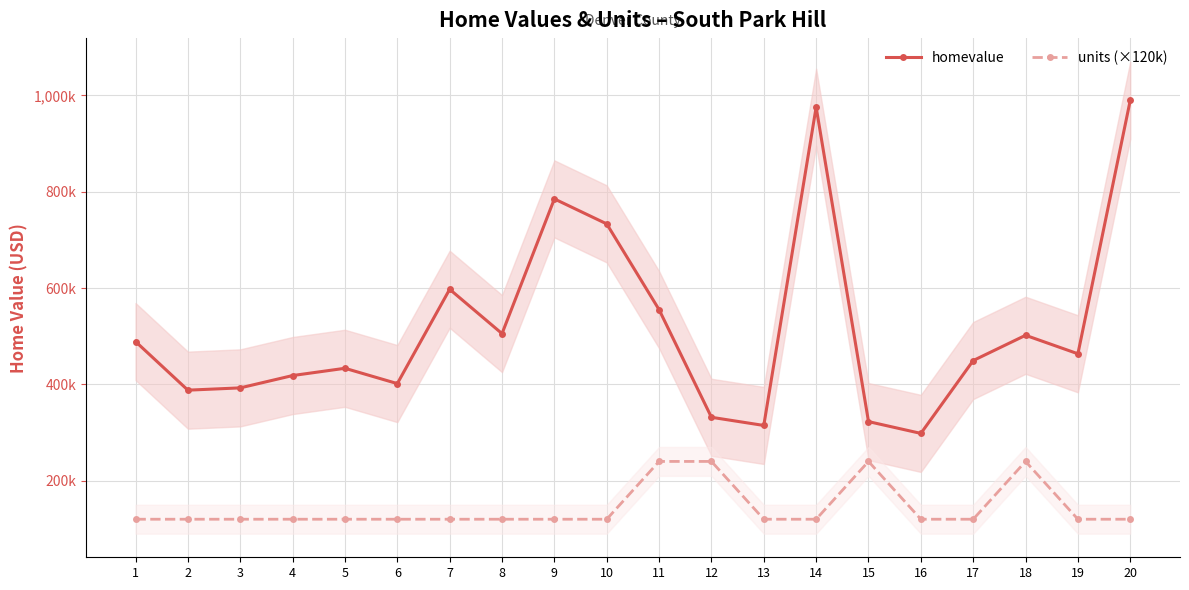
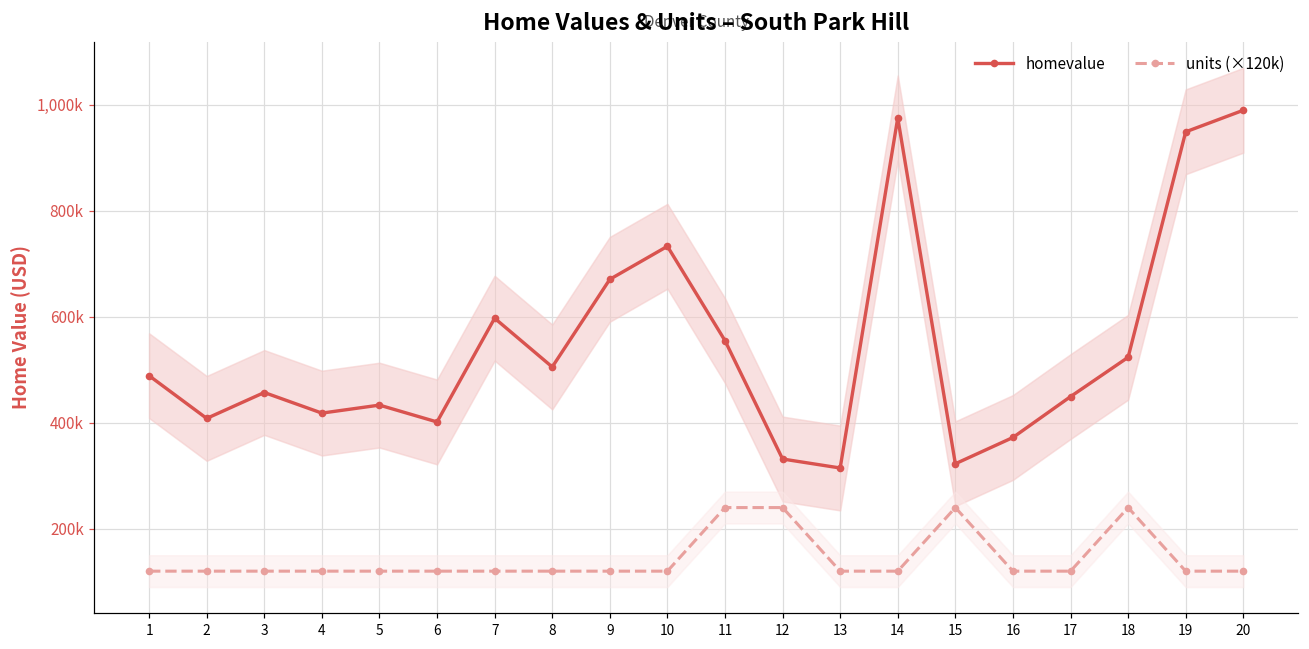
homevalue, 2: 390,000 -> 410,000
homevalue, 3: 390,000 -> 460,000
homevalue, 9: 790,000 -> 670,000
homevalue, 16: 300,000 -> 370,000
homevalue, 18: 500,000 -> 520,000
homevalue, 19: 460,000 -> 950,000
